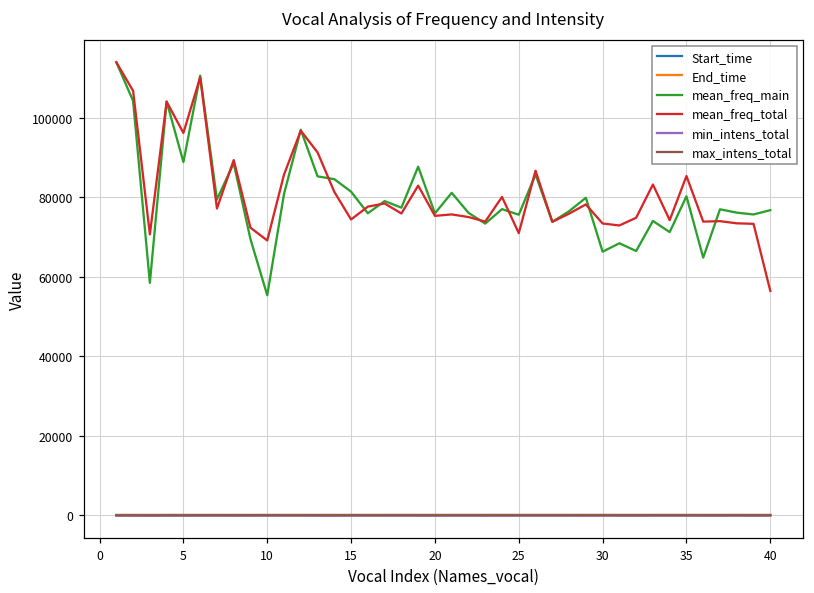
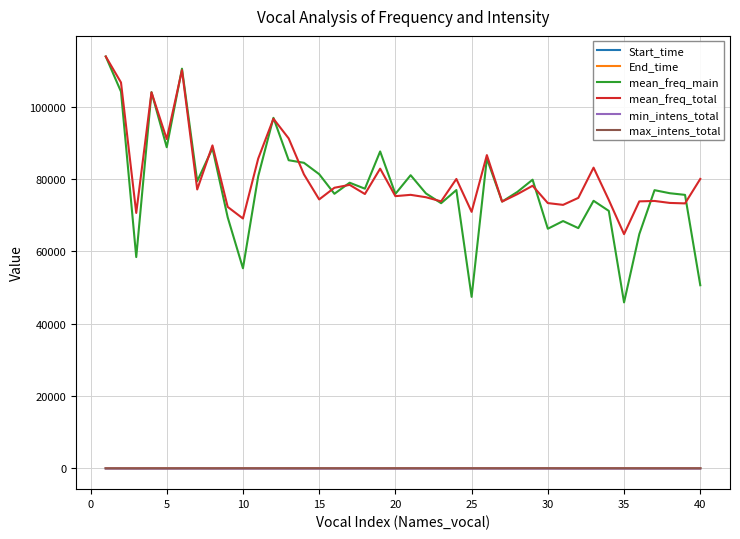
mean_freq_total, 5: 96000 -> 91000
mean_freq_main, 25: 76000 -> 47000
mean_freq_main, 35: 80000 -> 46000
mean_freq_total, 35: 85000 -> 65000
mean_freq_main, 40: 77000 -> 51000
mean_freq_total, 40: 56000 -> 80000
